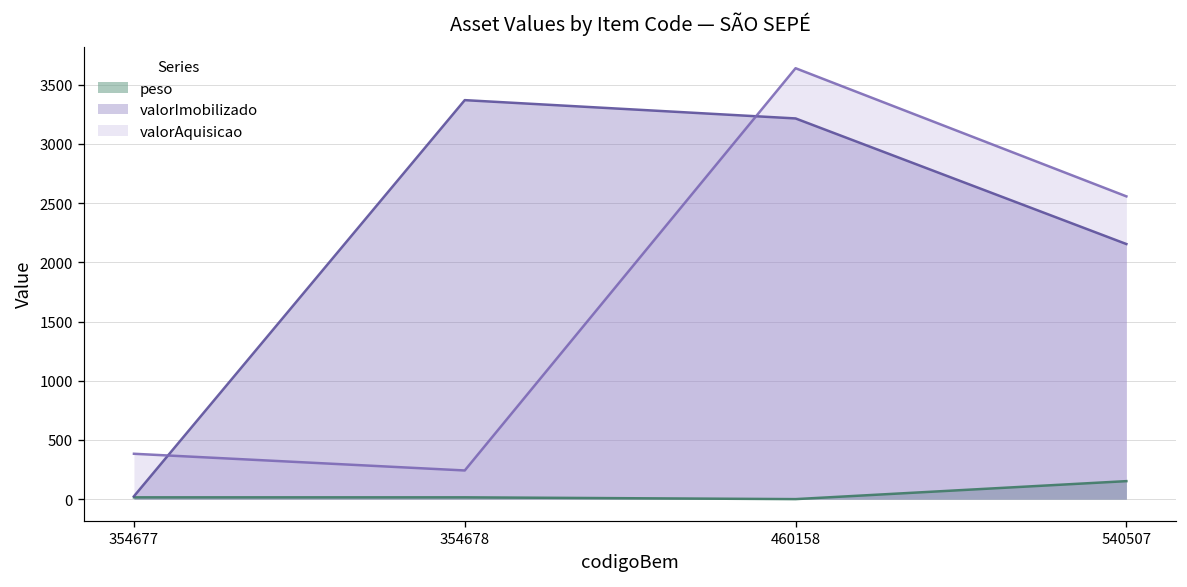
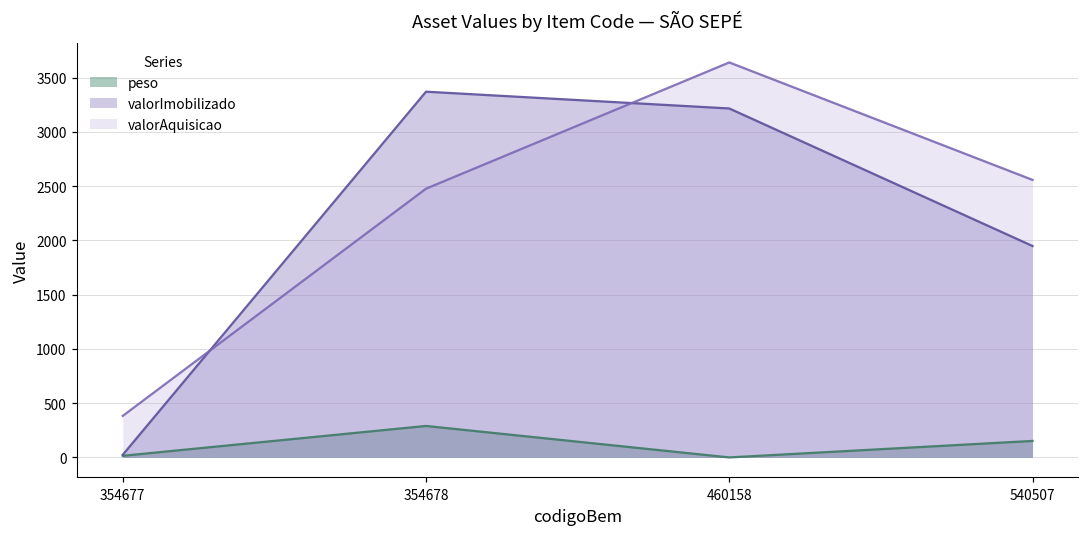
peso, 354678: 0 -> 300
valorAquisicao, 354678: 200 -> 2500
valorImobilizado, 540507: 2200 -> 1900
